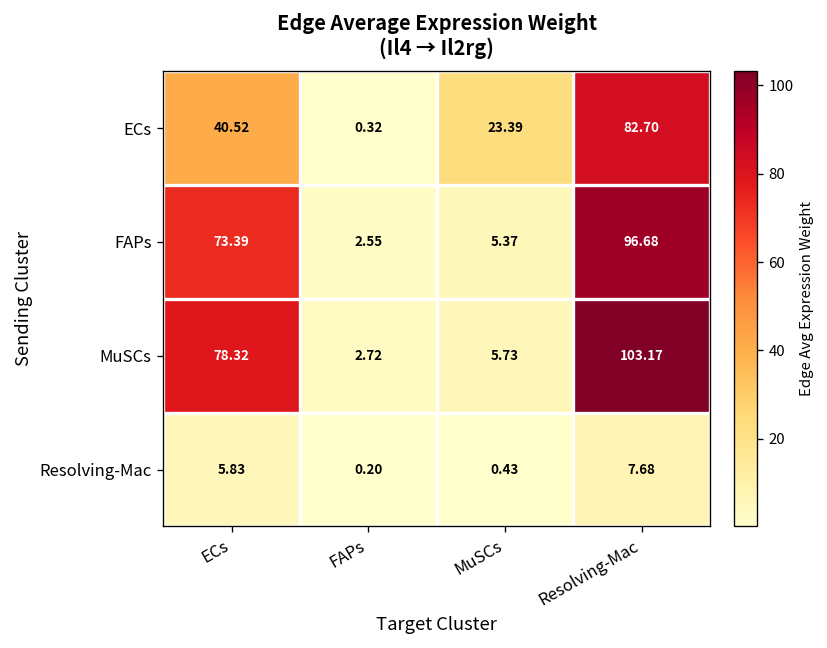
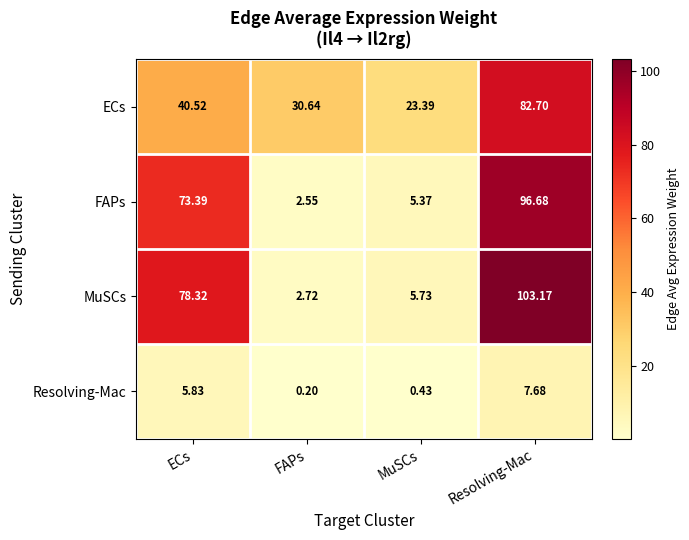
ECs, FAPs: 0.32 -> 30.64
